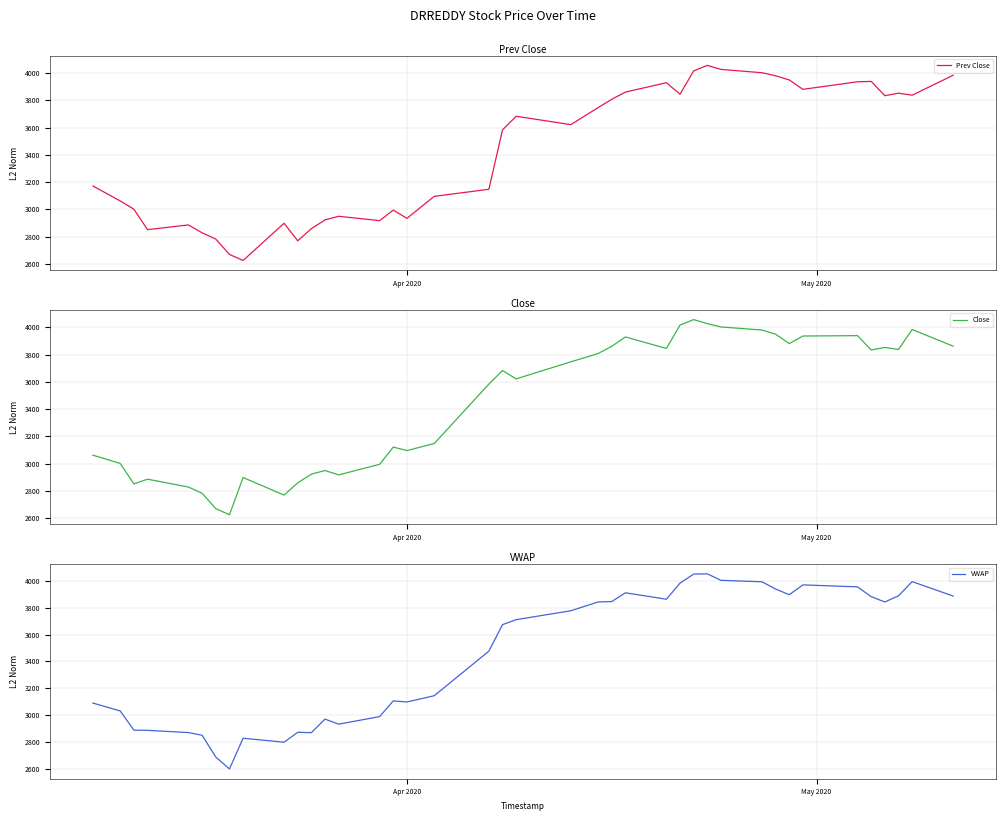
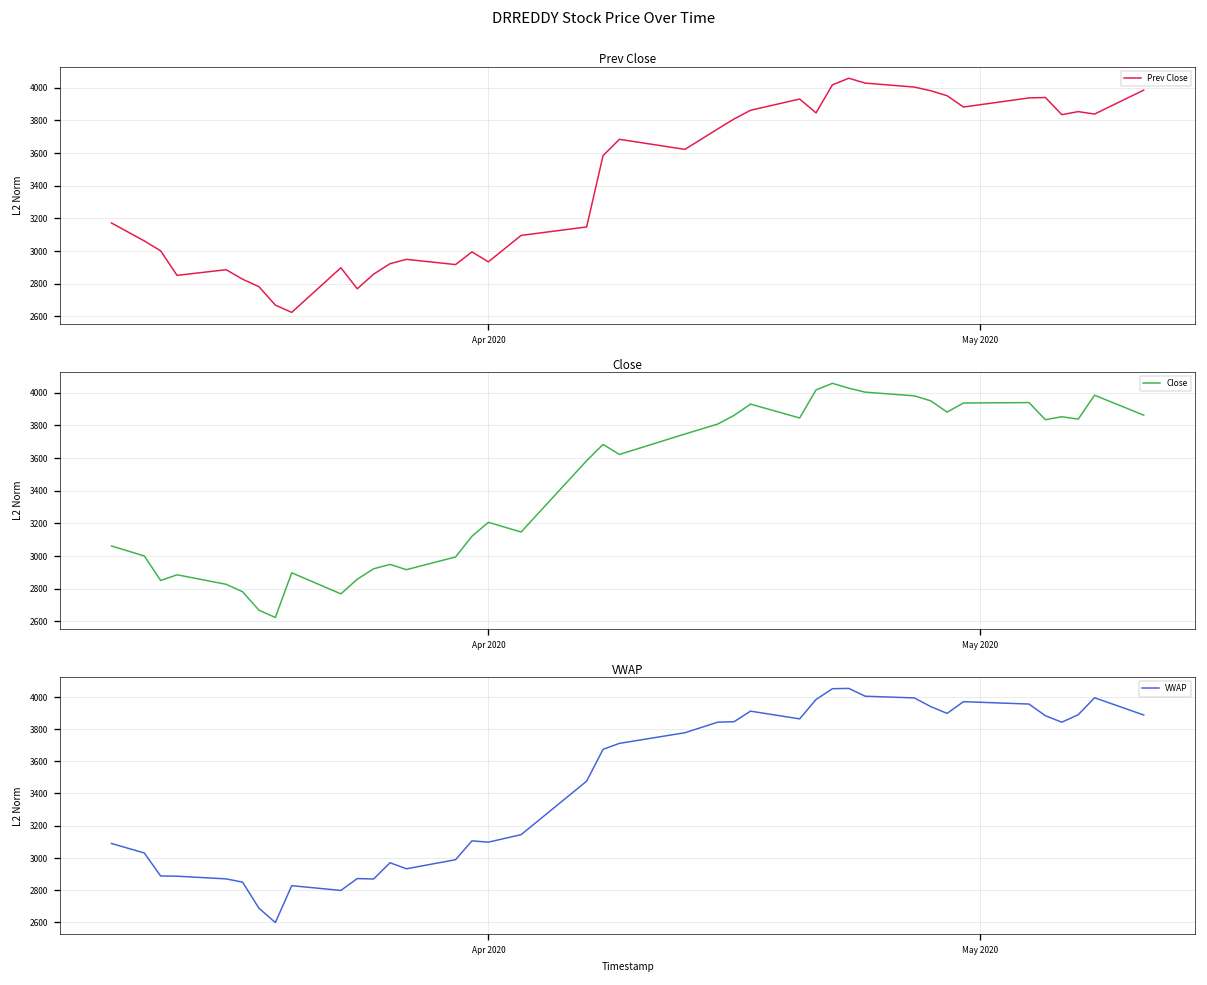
Close, Apr 2020: 3100 -> 3210
